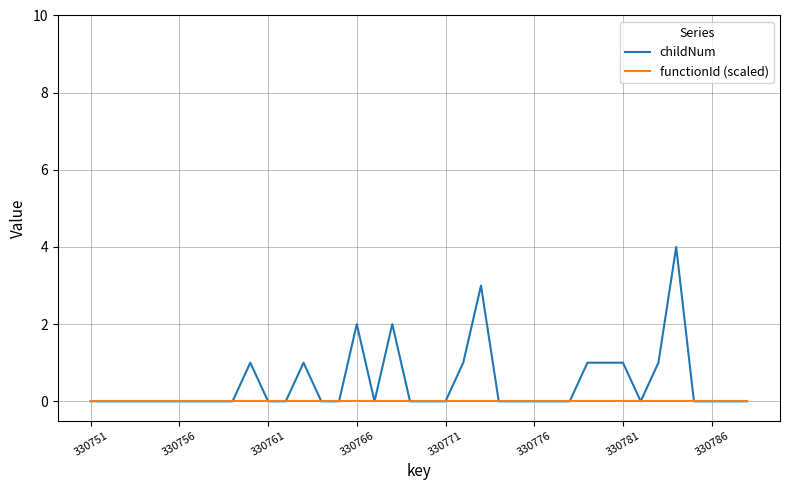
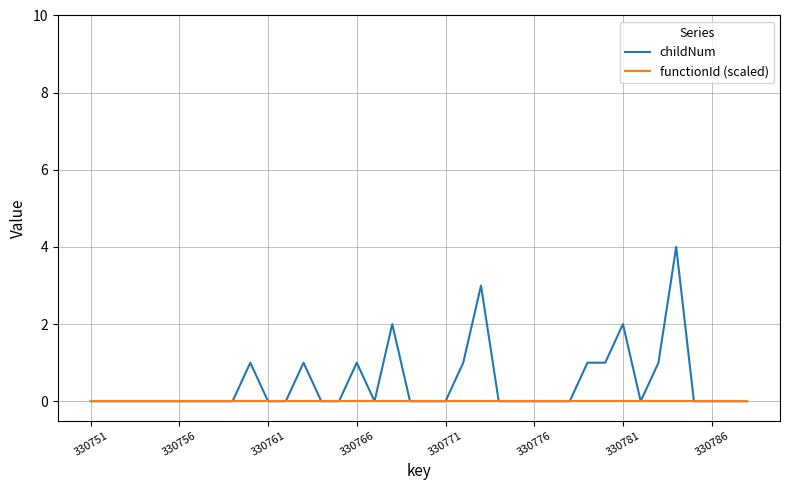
childNum, 330766: 2 -> 1
childNum, 330781: 1 -> 2
